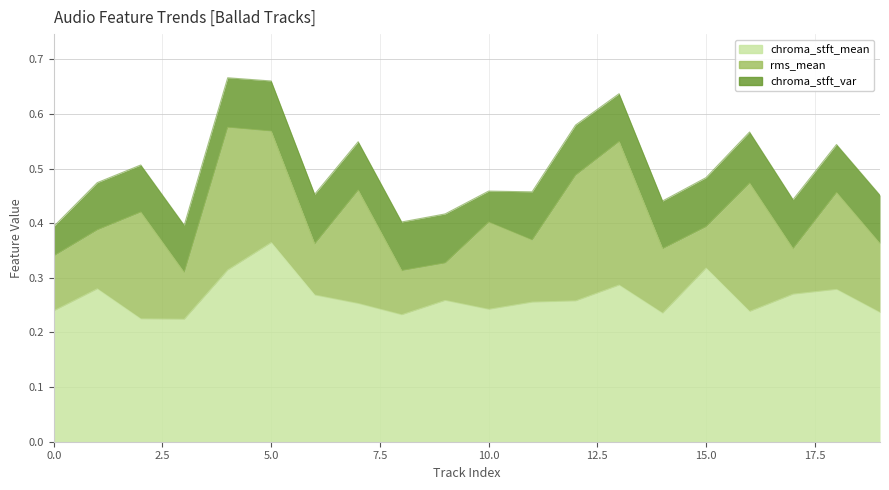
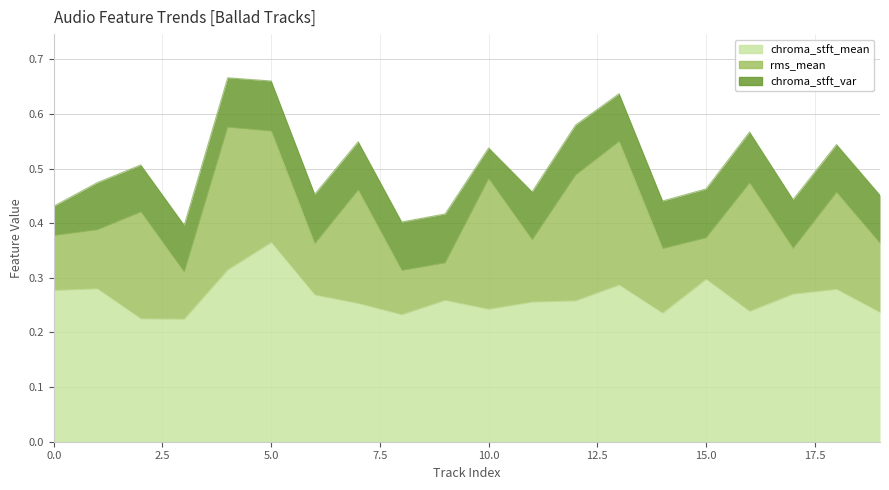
chroma_stft_mean, 0.0: 0.24 -> 0.28
rms_mean, 10.0: 0.16 -> 0.24
chroma_stft_mean, 15.0: 0.32 -> 0.30
